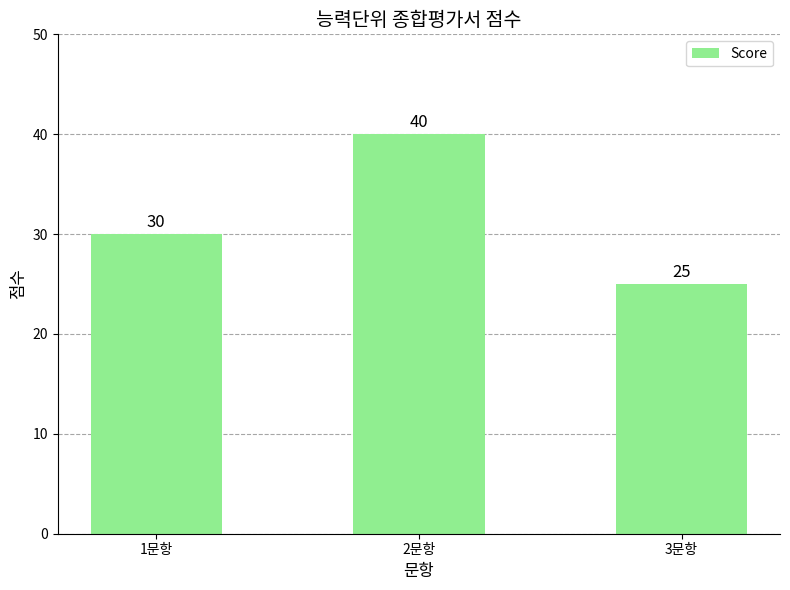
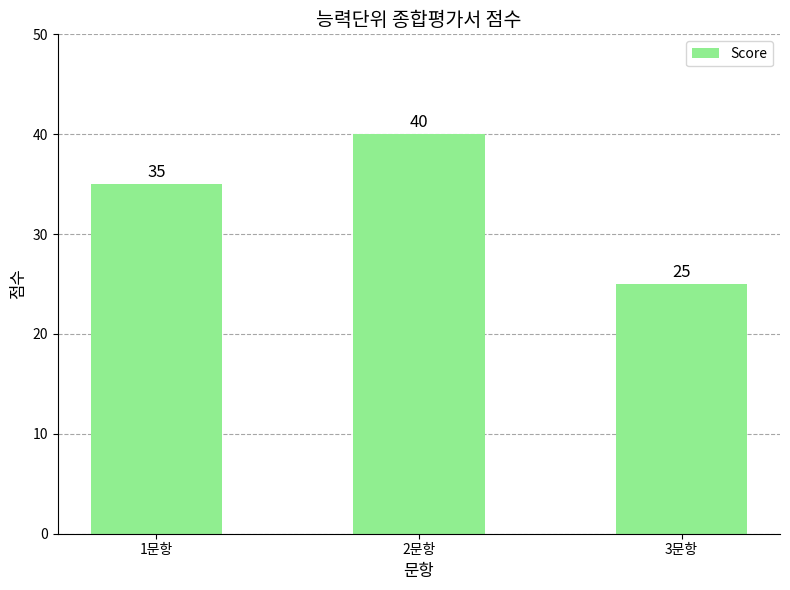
1문항: 30 -> 35
